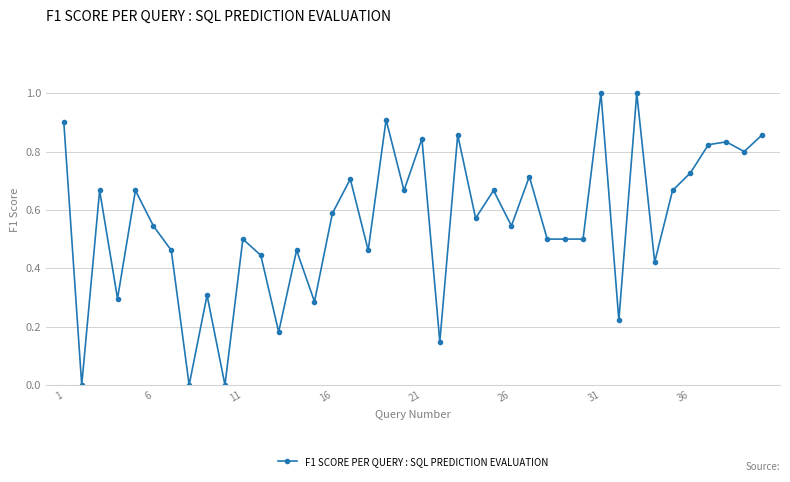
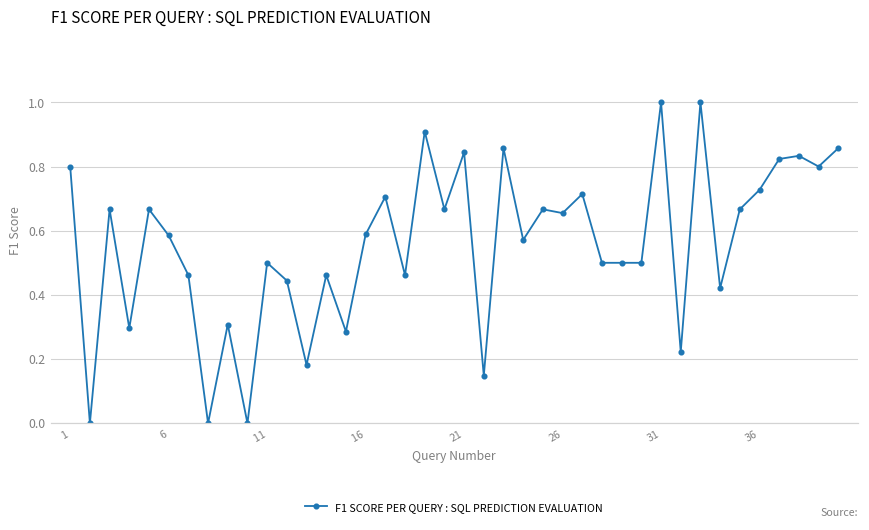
1: 0.9 -> 0.8
6: 0.55 -> 0.59
26: 0.55 -> 0.65
